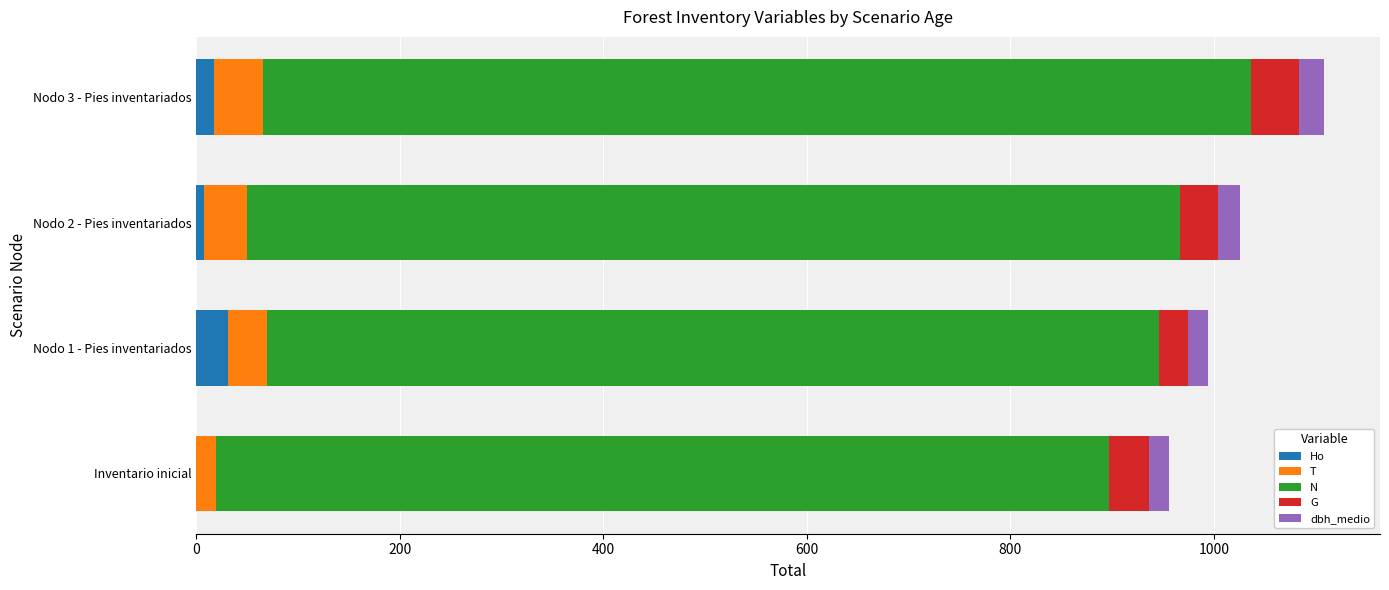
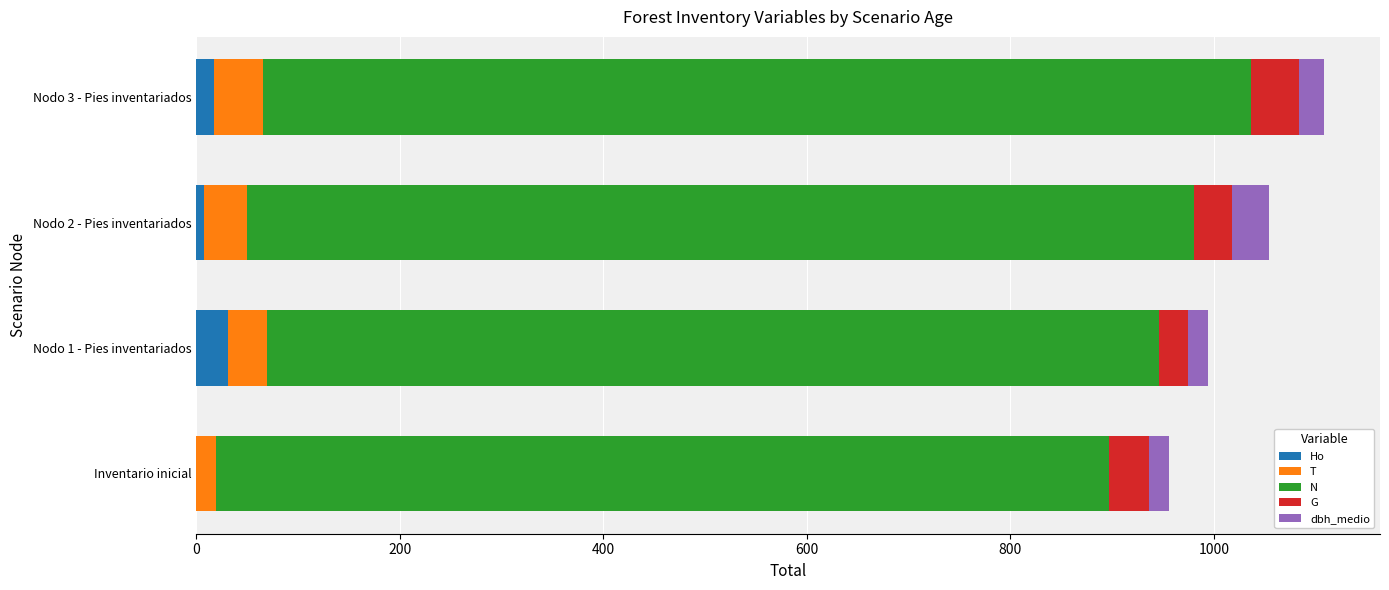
N, Nodo 2 - Pies inventariados: 916 -> 930
dbh_medio, Nodo 2 - Pies inventariados: 22 -> 37
